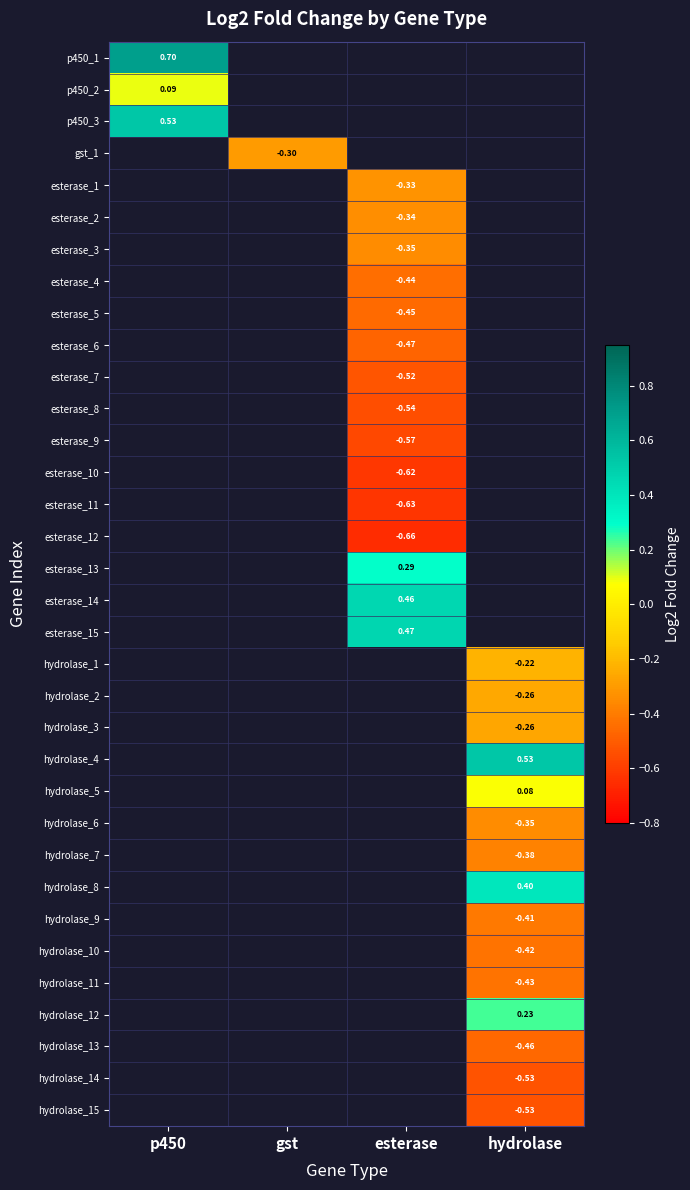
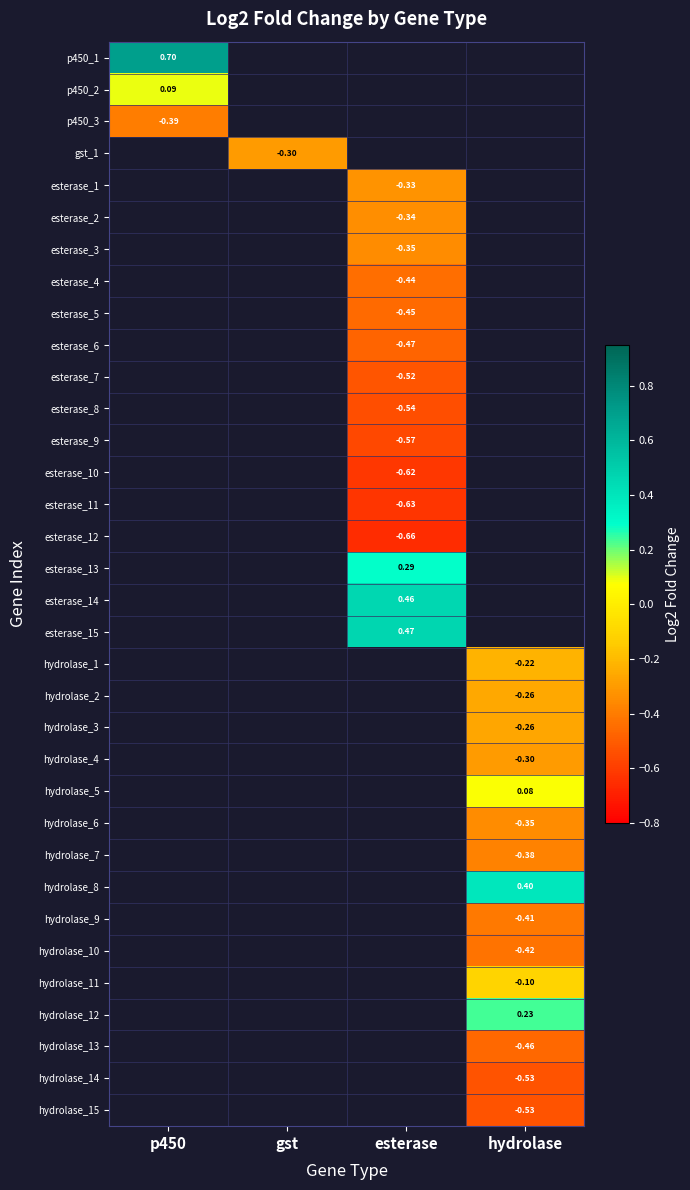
p450_3, p450: 0.53 -> -0.39
hydrolase_4, hydrolase: 0.53 -> -0.30
hydrolase_11, hydrolase: -0.43 -> -0.10
